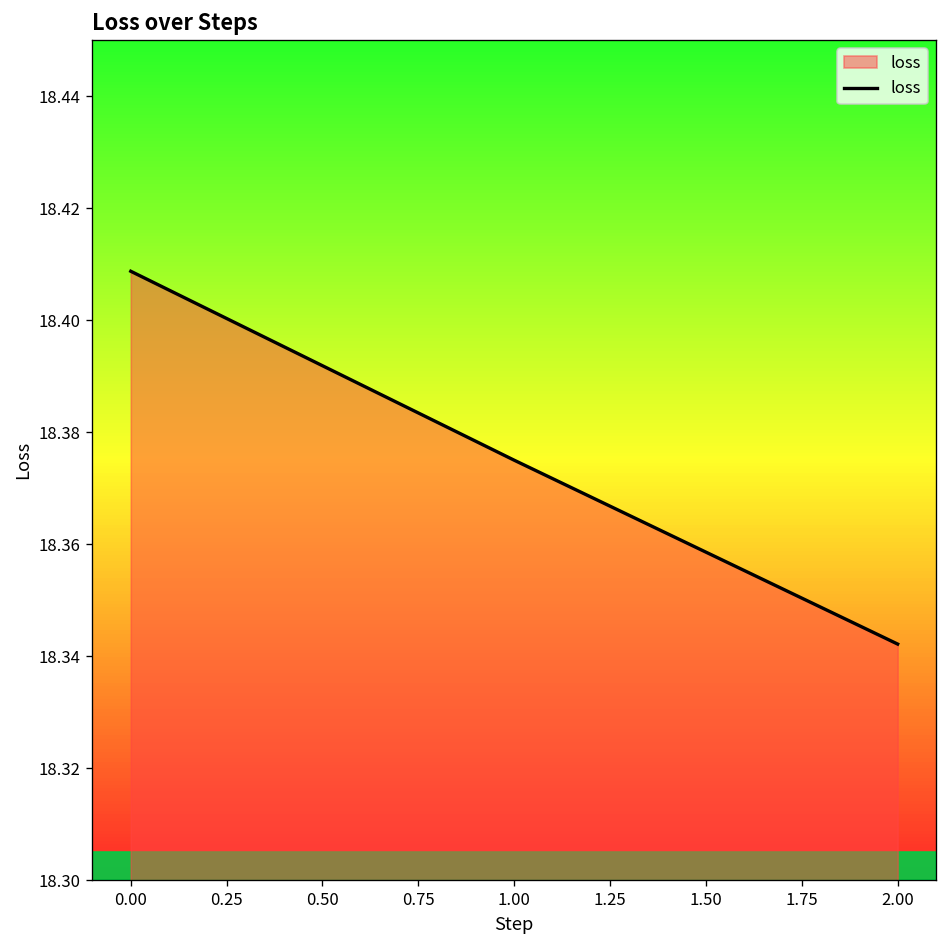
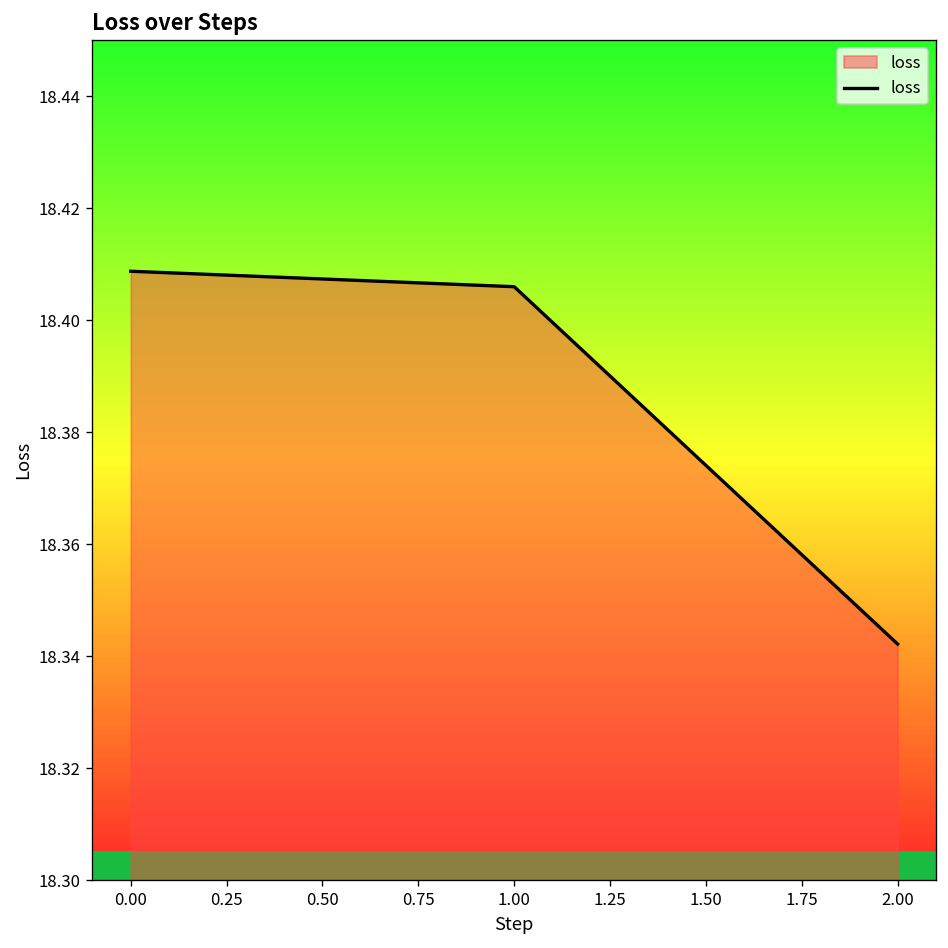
1.00: 18.375 -> 18.406
